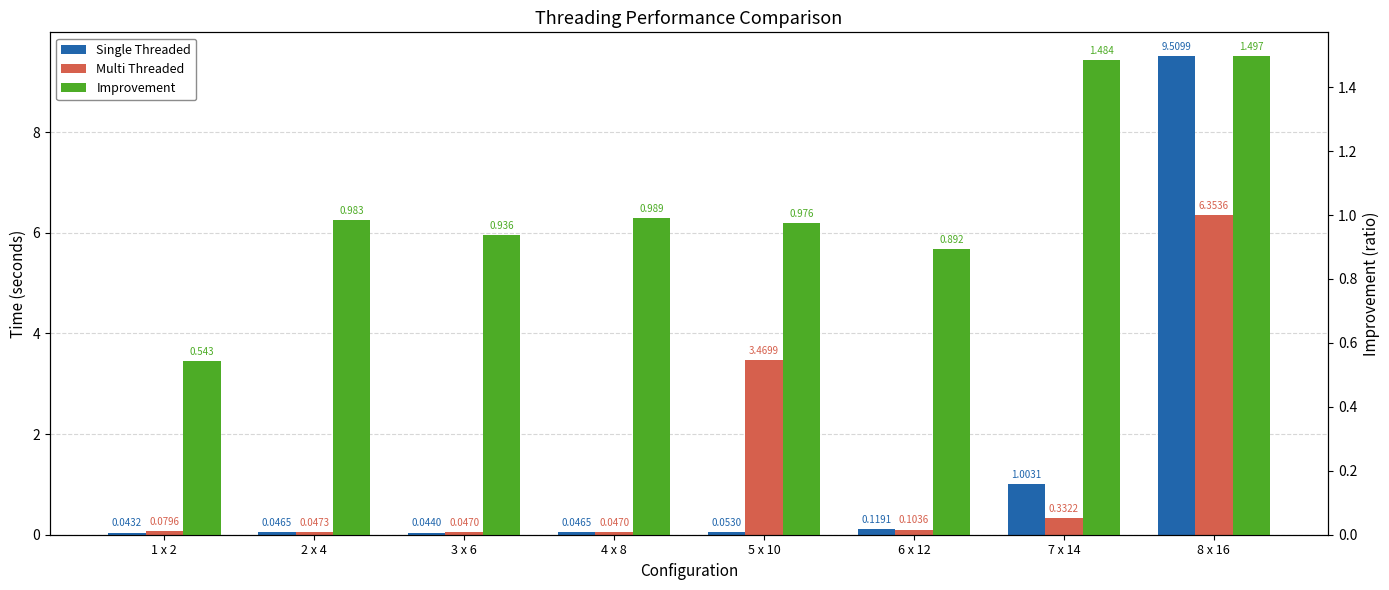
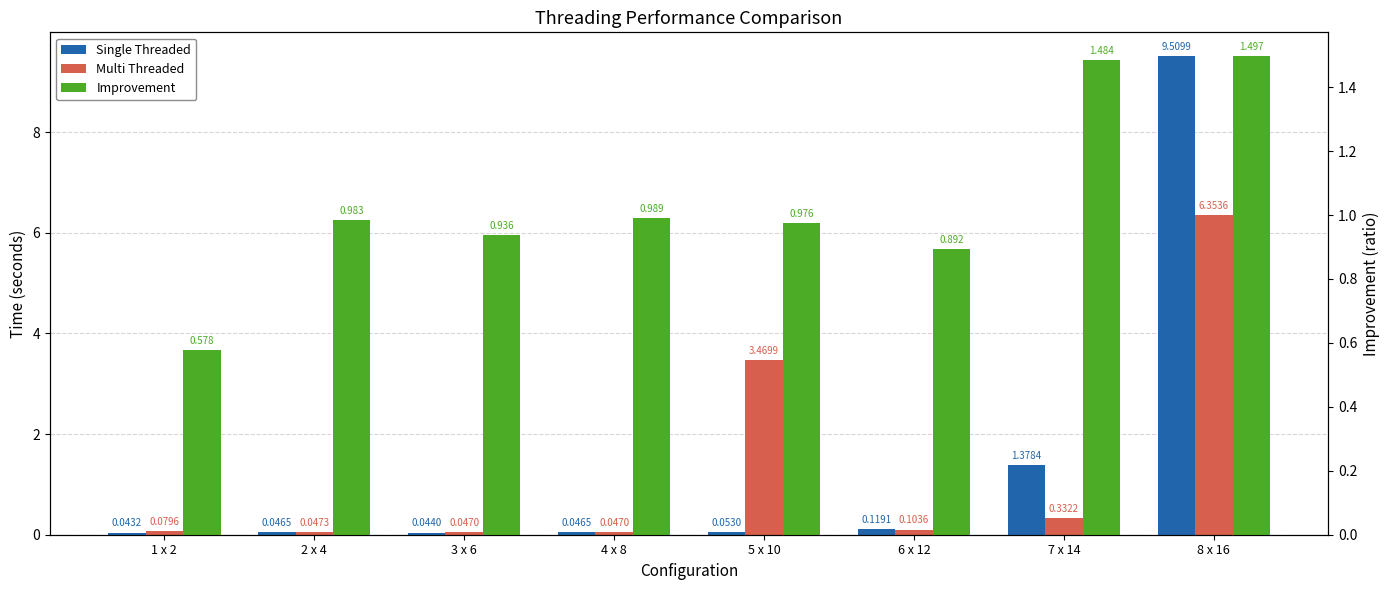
Single Threaded, 7 x 14: 1.0031 -> 1.3784
Improvement, 1 x 2: 0.543 -> 0.578
